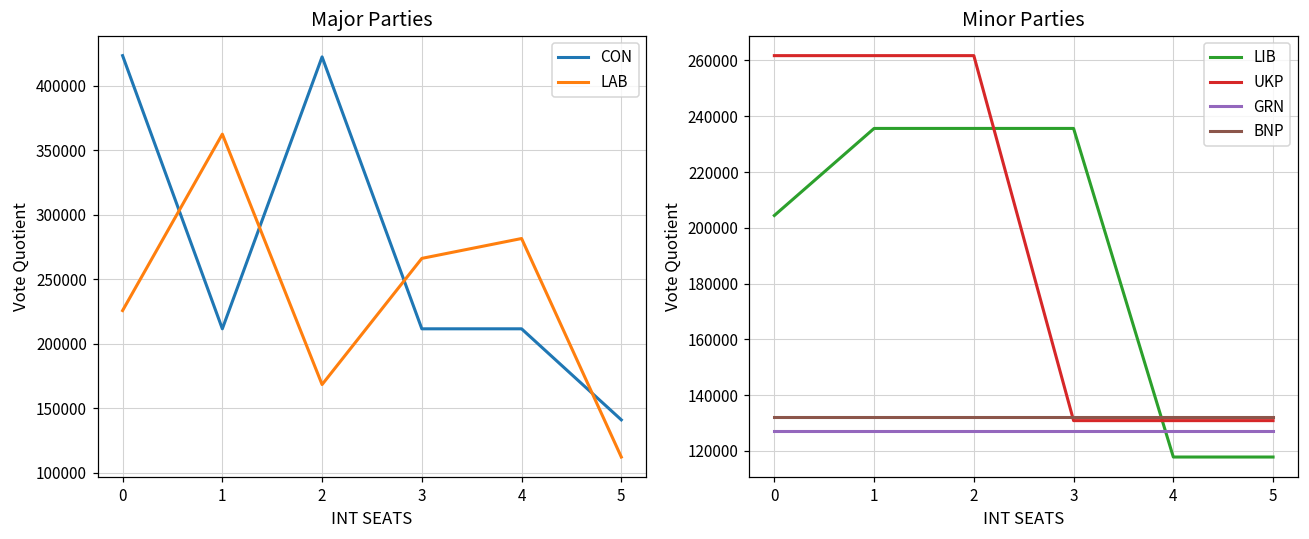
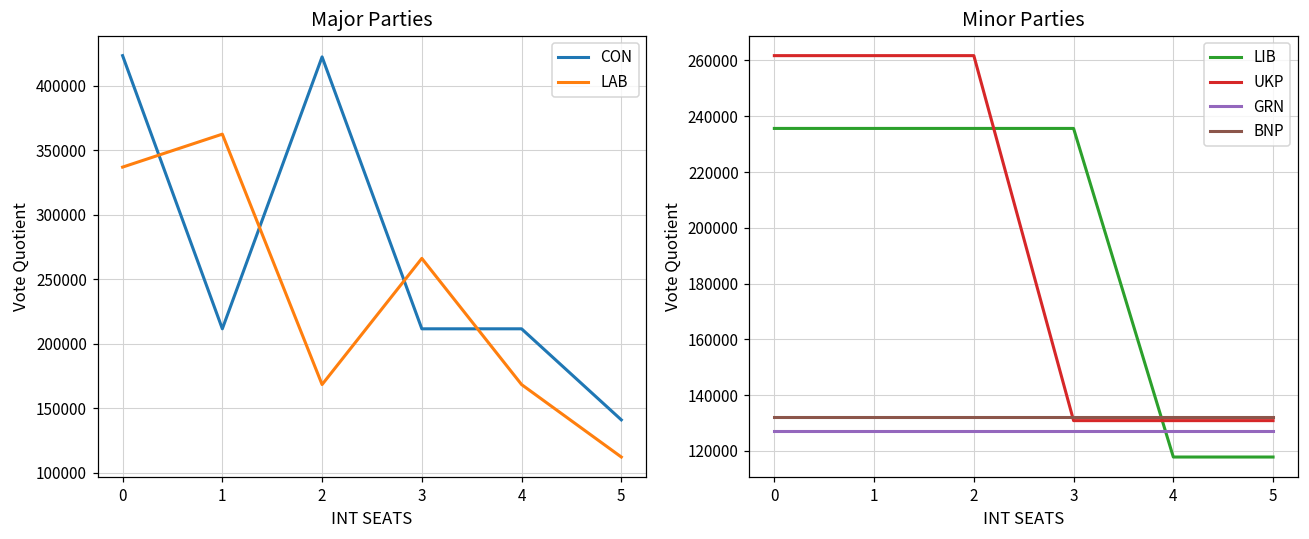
Major Parties, LAB, 0: 226000 -> 337000
Major Parties, LAB, 4: 282000 -> 168000
Minor Parties, LIB, 0: 204000 -> 236000
